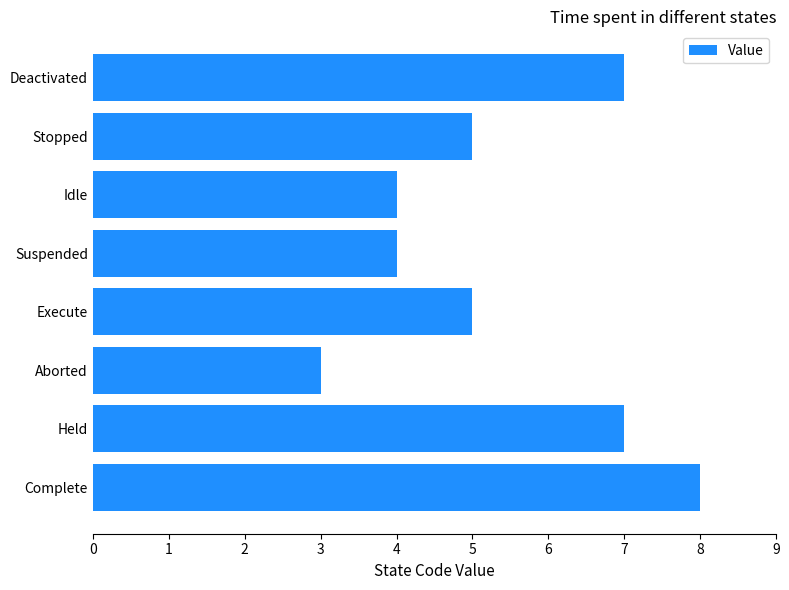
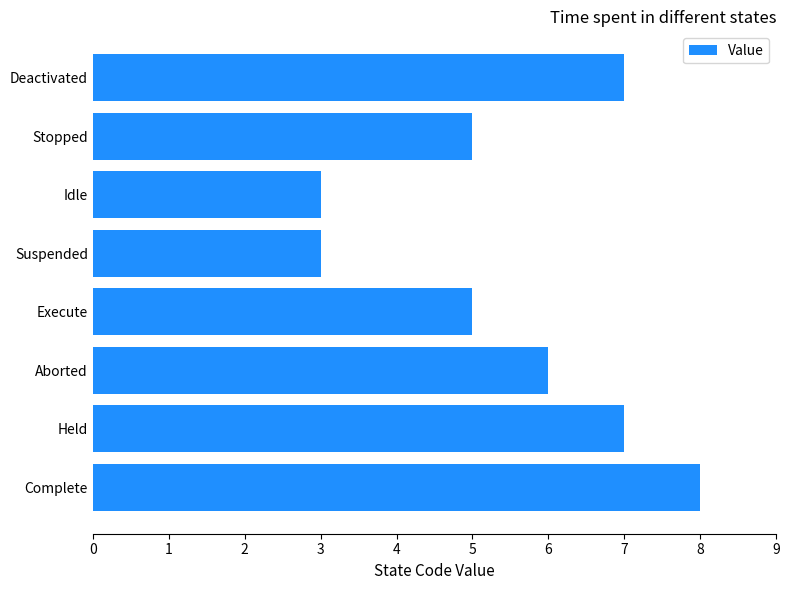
Idle: 4 -> 3
Suspended: 4 -> 3
Aborted: 3 -> 6
